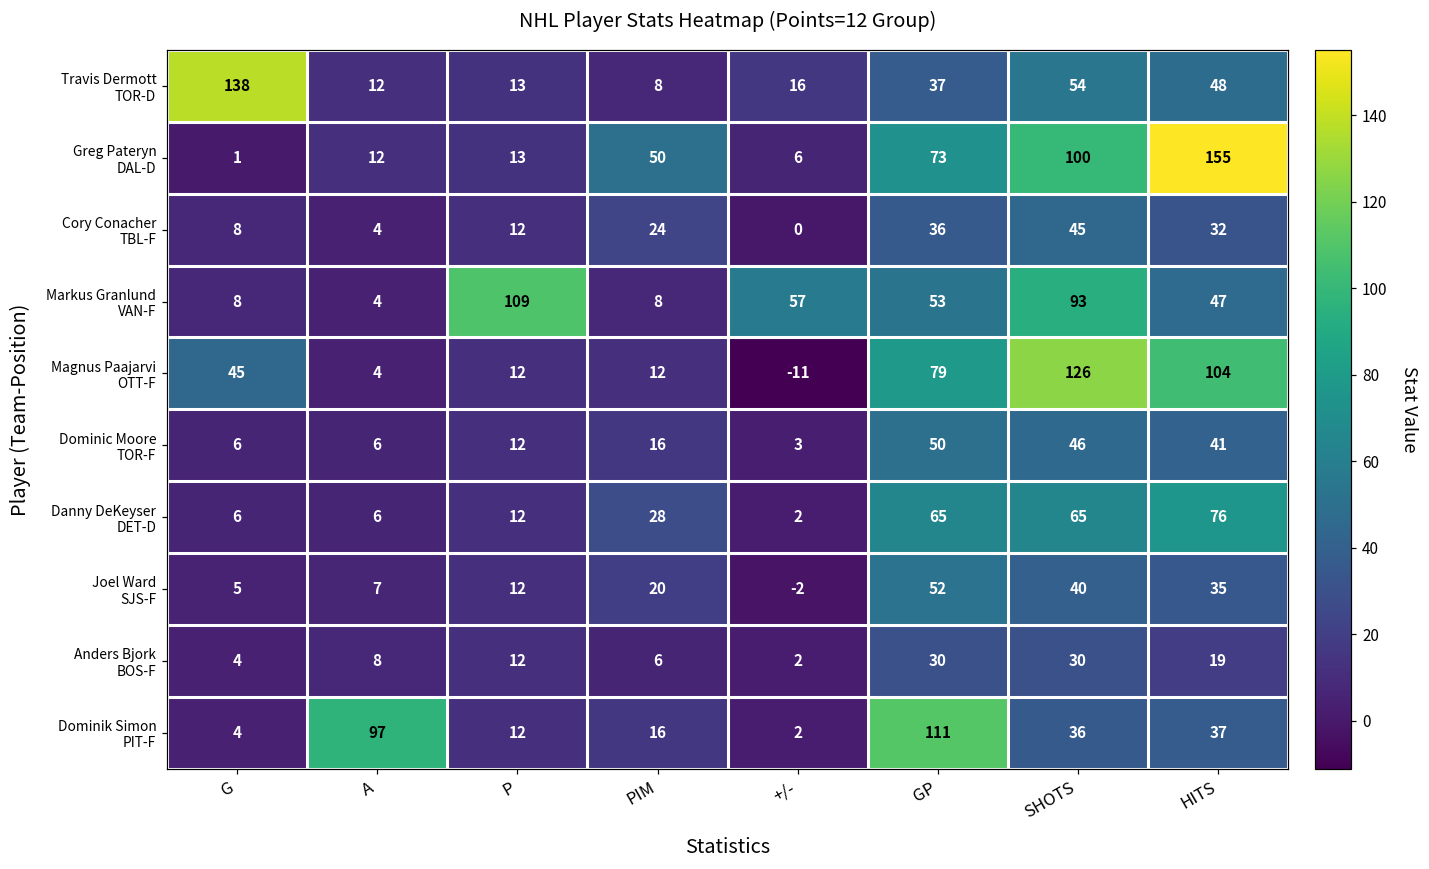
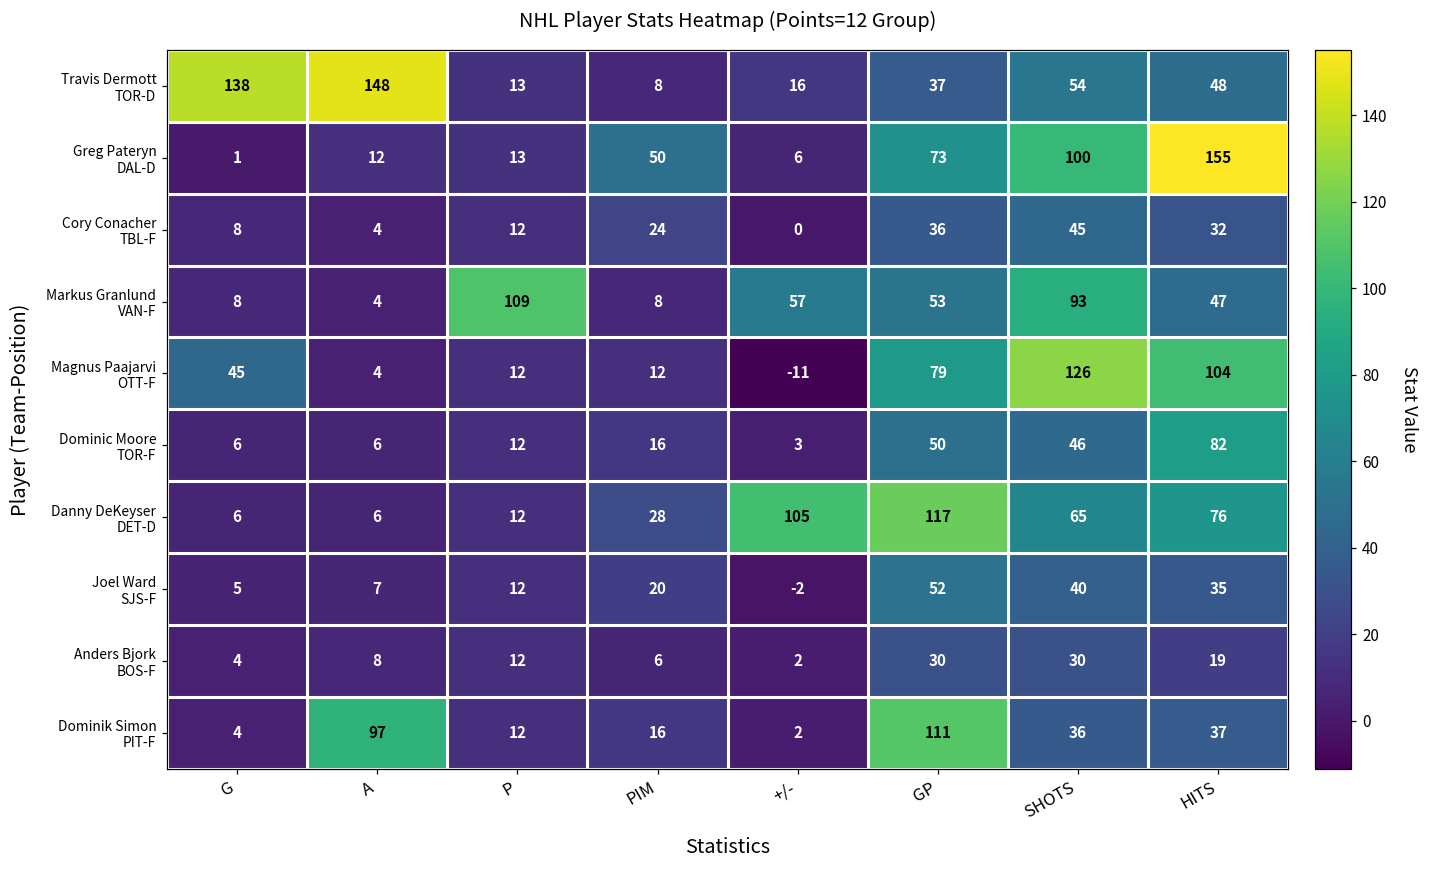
Travis Dermott TOR-D, A: 12 -> 148
Dominic Moore TOR-F, HITS: 41 -> 82
Danny DeKeyser DET-D, +/-: 2 -> 105
Danny DeKeyser DET-D, GP: 65 -> 117
